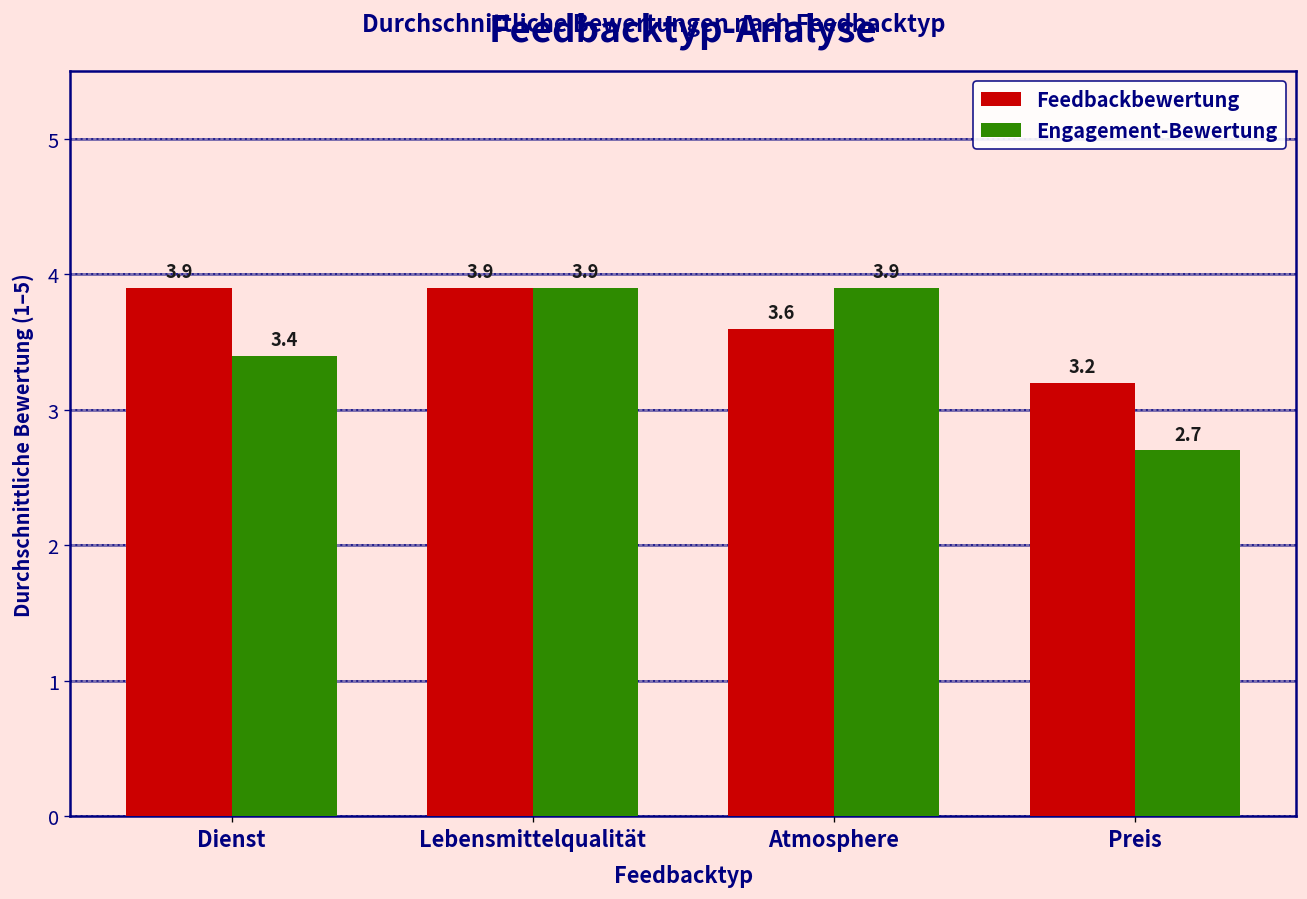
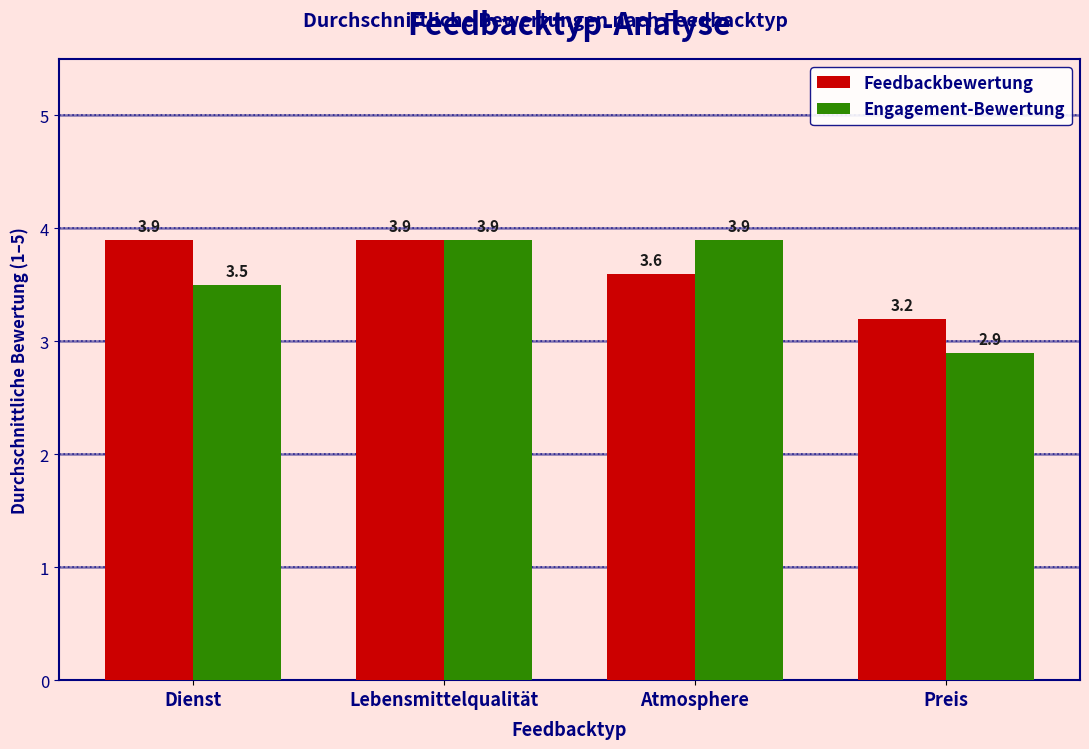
Engagement-Bewertung, Dienst: 3.4 -> 3.5
Engagement-Bewertung, Preis: 2.7 -> 2.9
